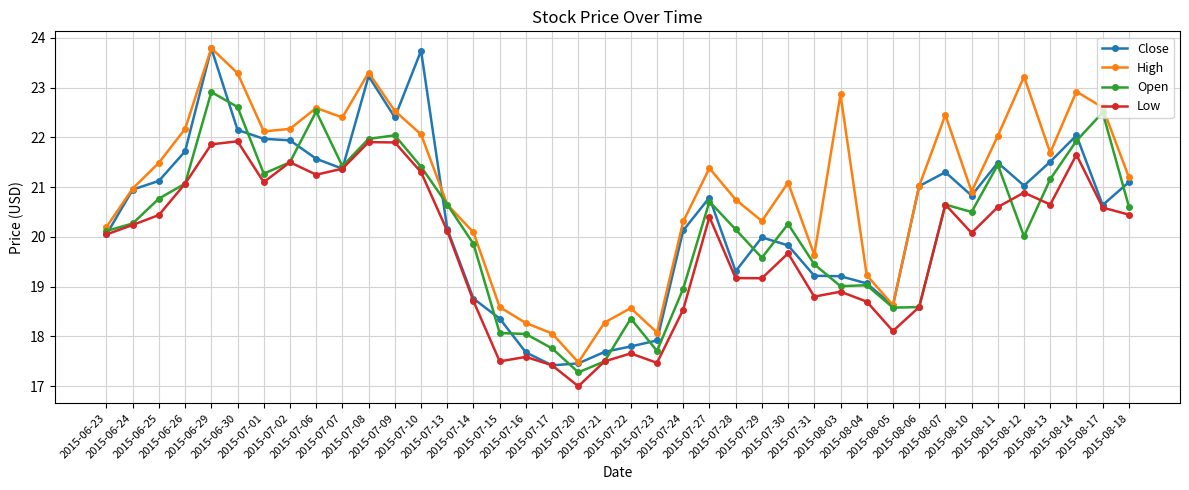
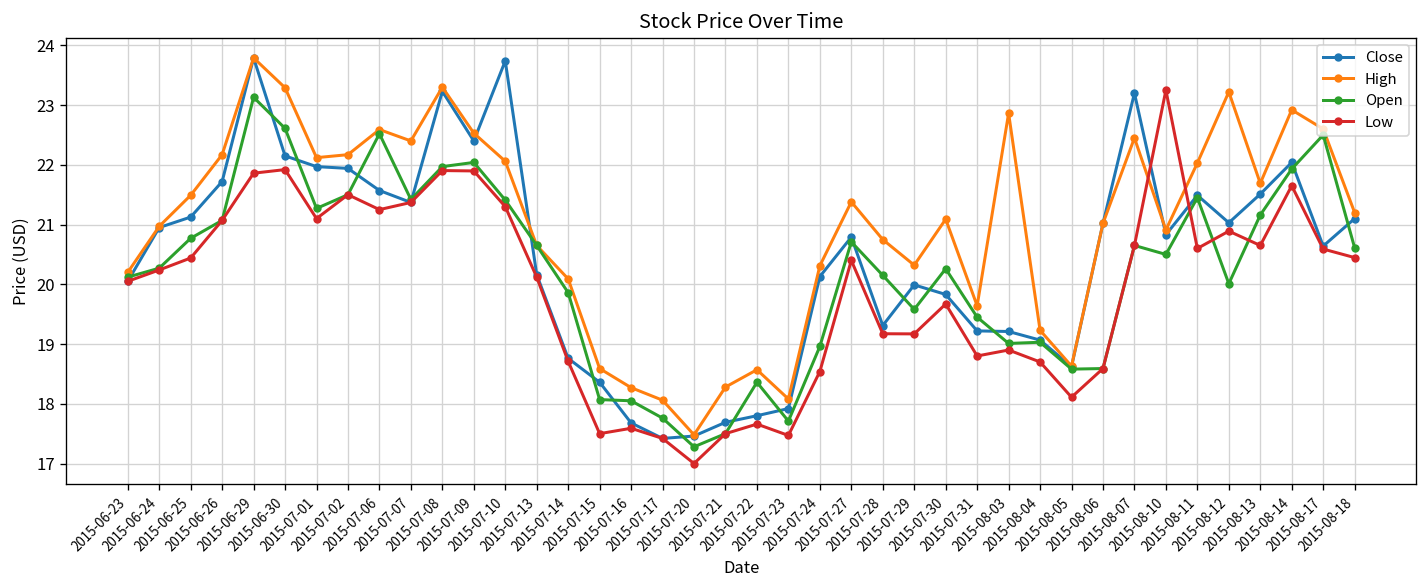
Open, 2015-06-29: 22.9 -> 23.1
Close, 2015-08-07: 21.3 -> 23.2
Low, 2015-08-10: 20.1 -> 23.3
